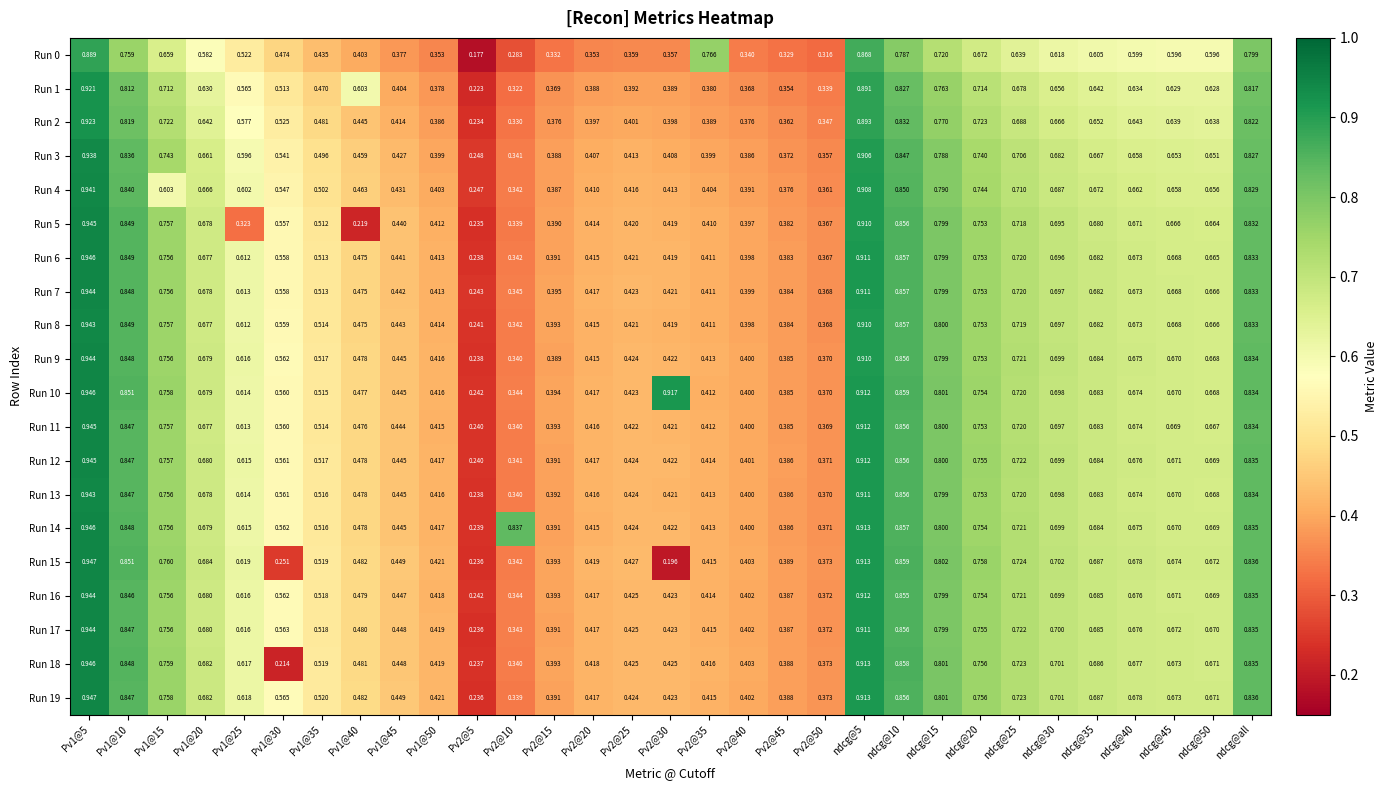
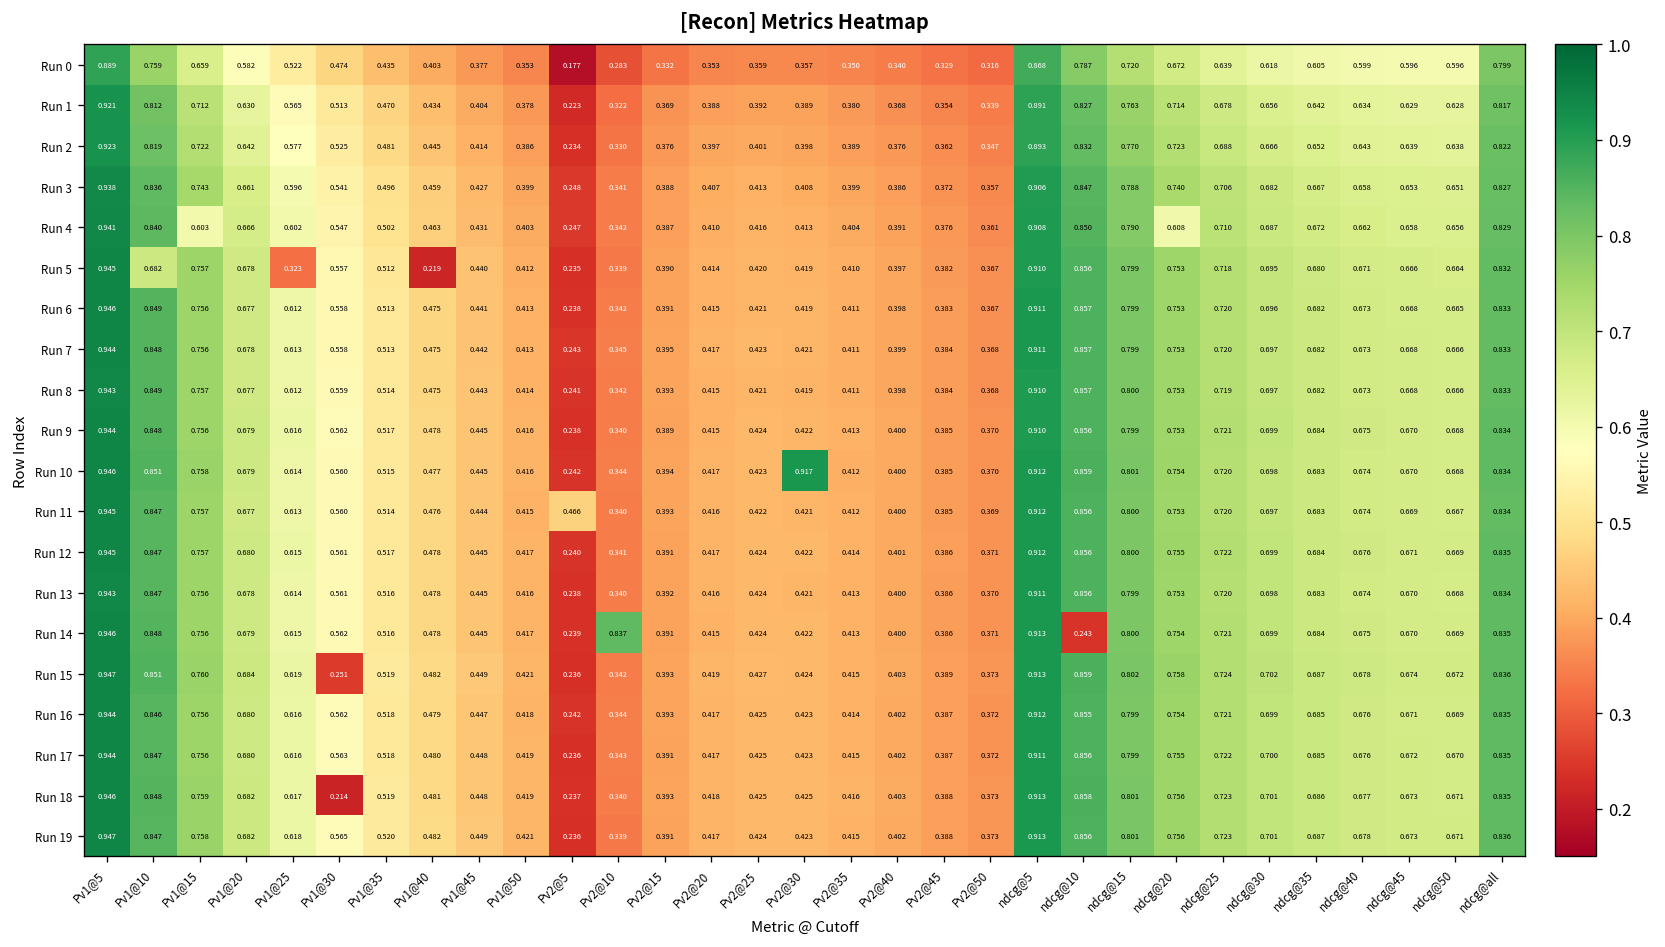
Run 0, Pv2@35: 0.766 -> 0.350
Run 1, Pv1@40: 0.603 -> 0.434
Run 4, ndcg@20: 0.744 -> 0.608
Run 5, Pv1@10: 0.849 -> 0.682
Run 11, Pv2@5: 0.240 -> 0.466
Run 14, ndcg@10: 0.857 -> 0.243
Run 15, Pv2@30: 0.196 -> 0.424
